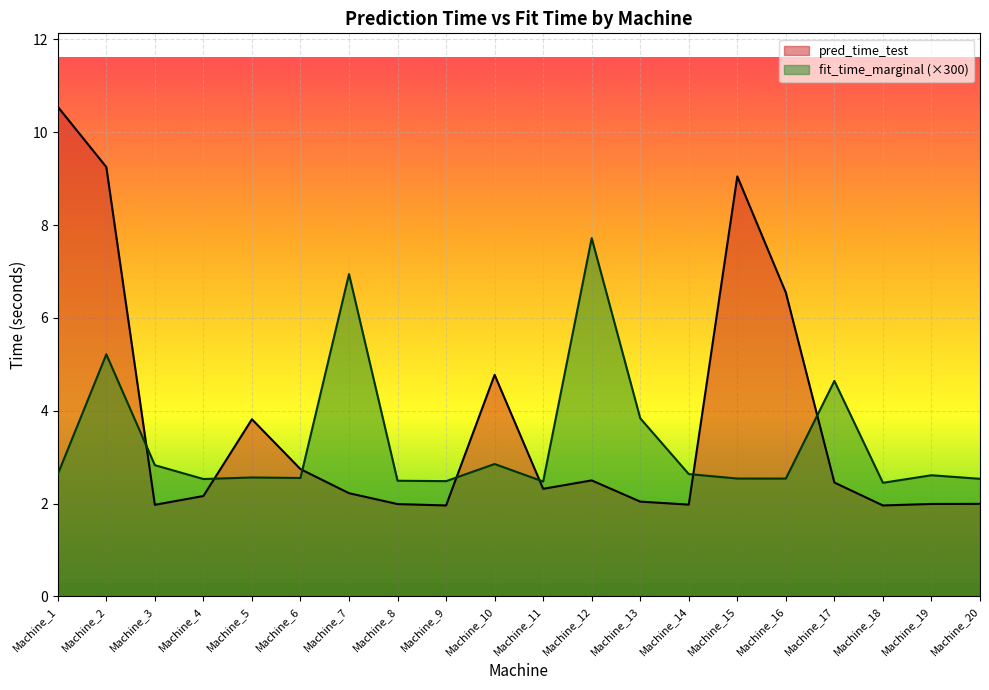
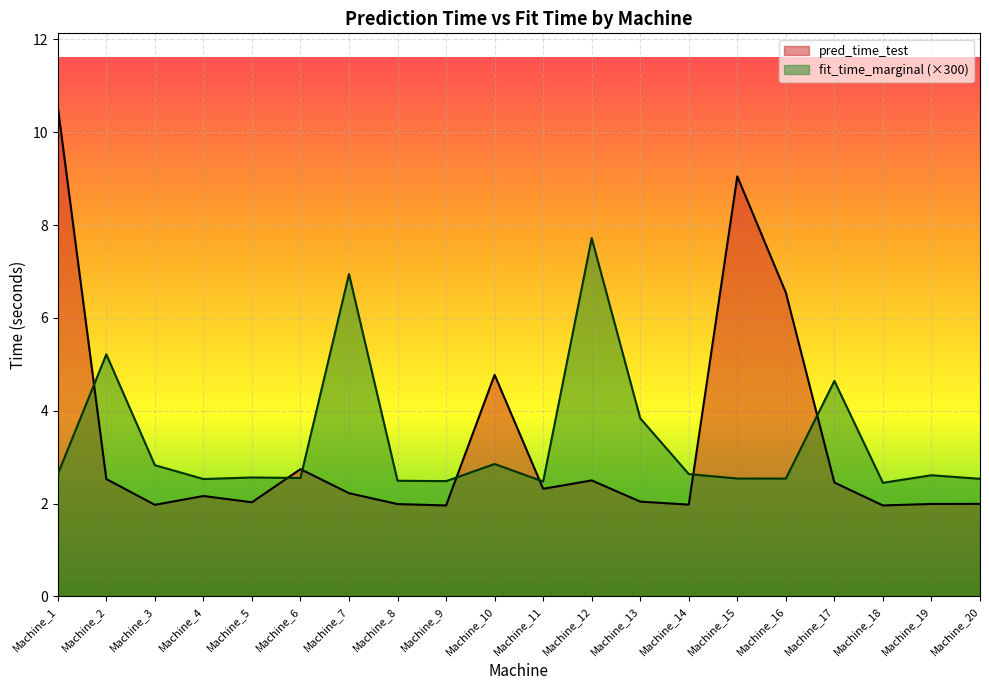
pred_time_test, Machine_2: 9.2 -> 2.5
pred_time_test, Machine_5: 3.8 -> 2.0
